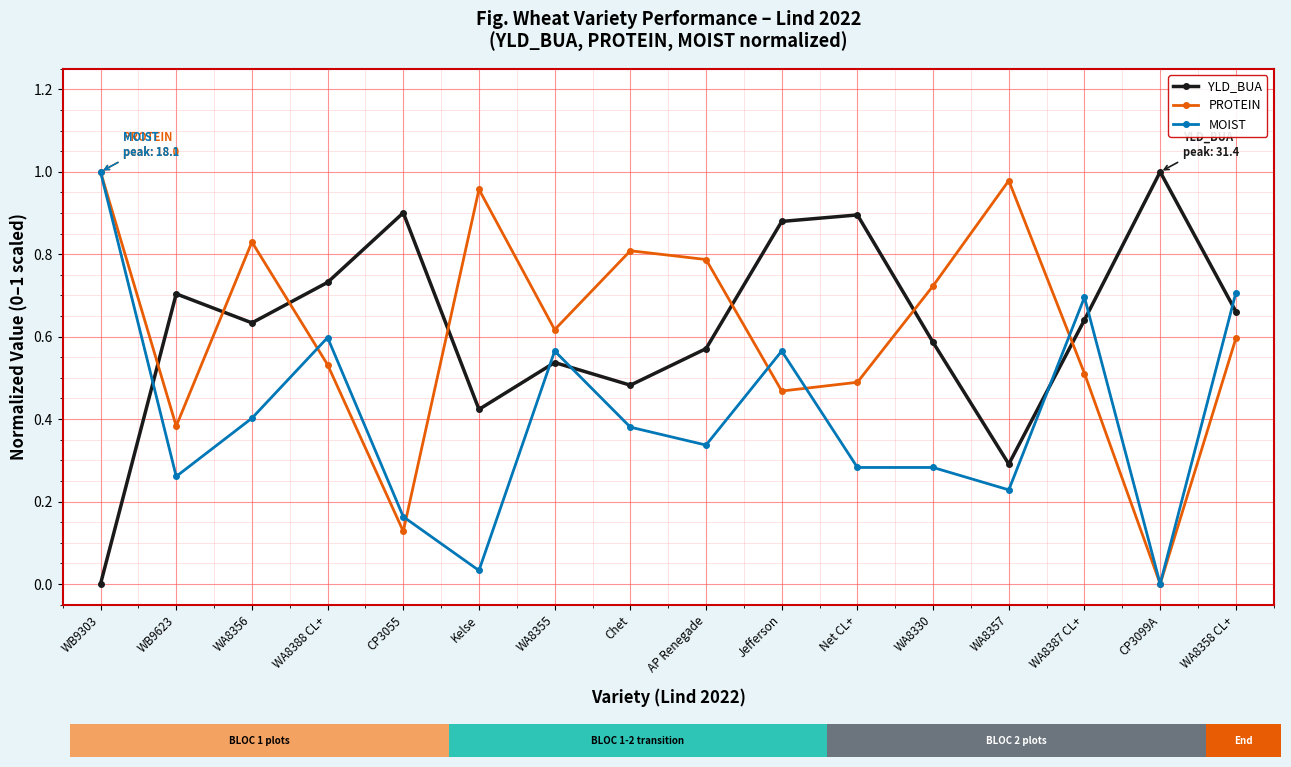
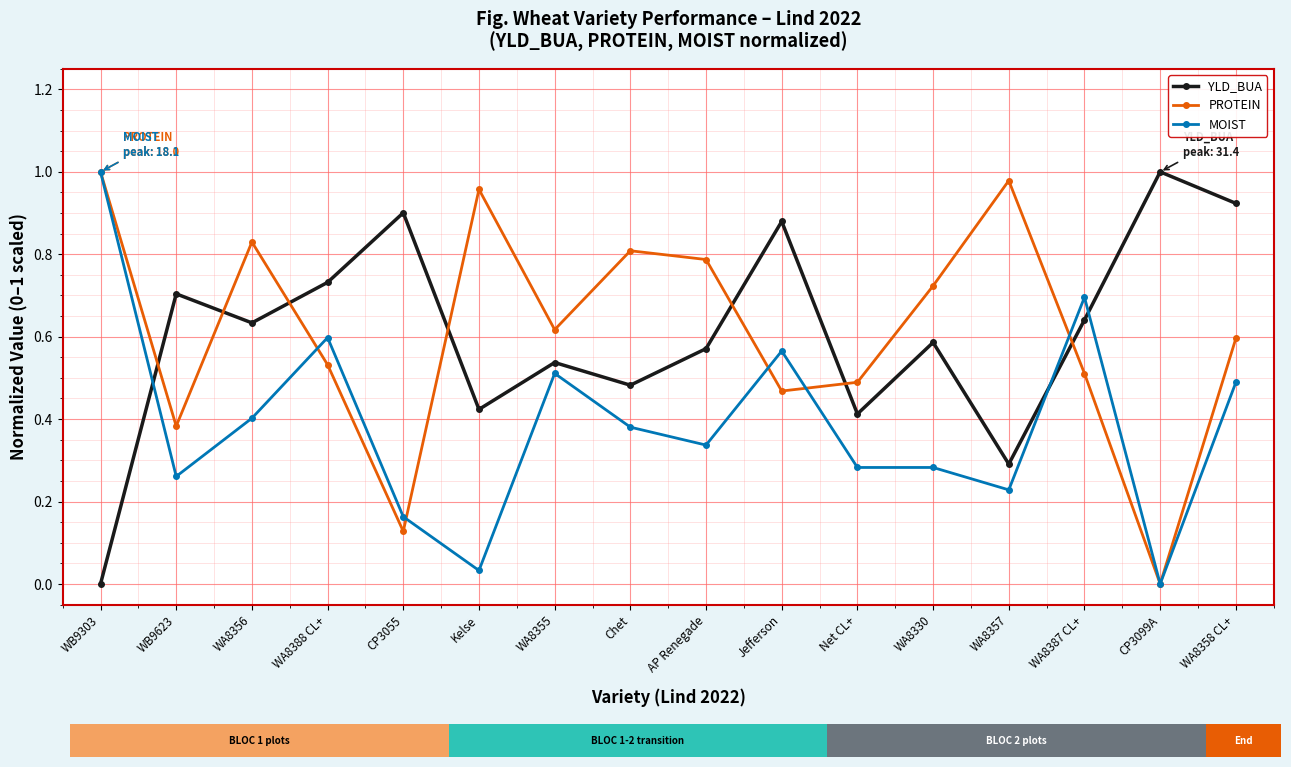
MOIST, WA8355: 0.57 -> 0.51
YLD_BUA, Net CL+: 0.90 -> 0.41
YLD_BUA, WA8358 CL+: 0.66 -> 0.92
MOIST, WA8358 CL+: 0.71 -> 0.49
